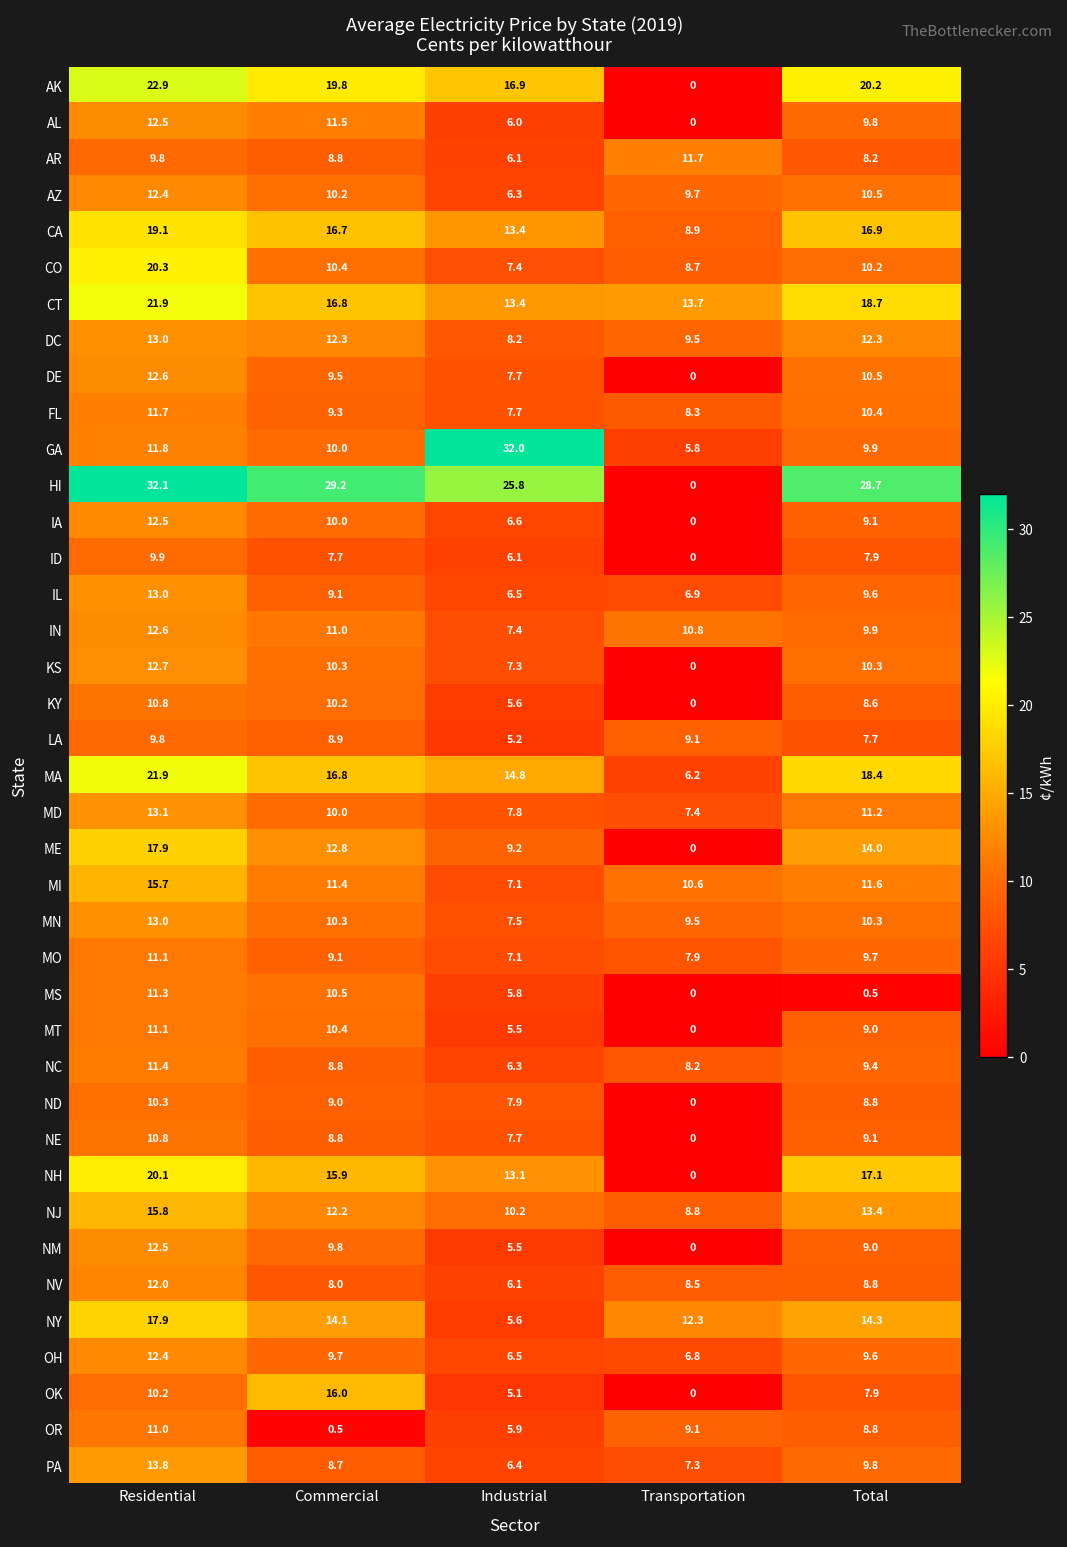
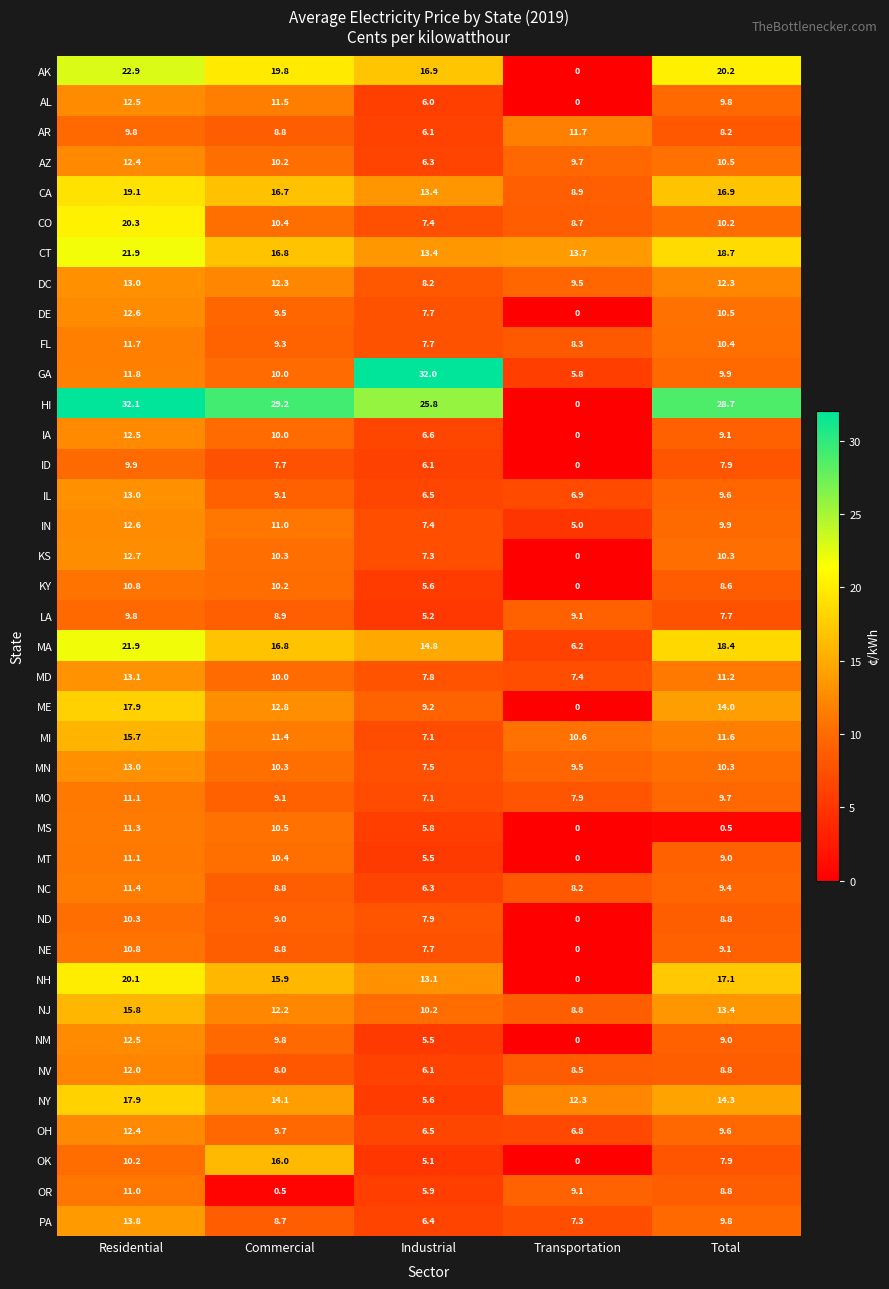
IN, Transportation: 10.8 -> 5.0
